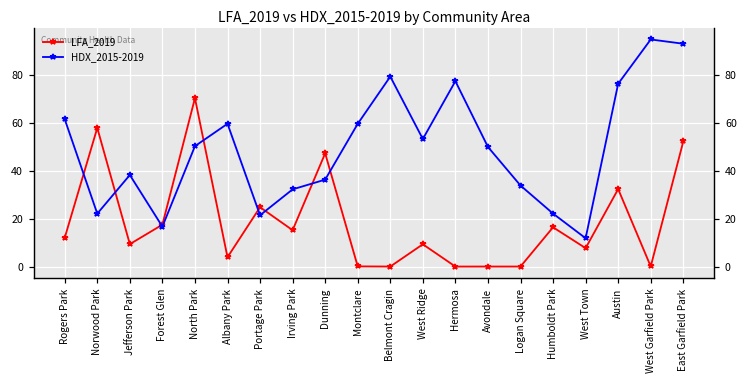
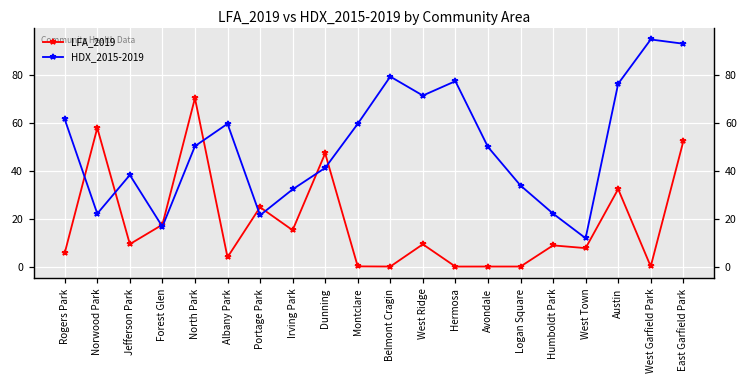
LFA_2019, Rogers Park: 12 -> 6
HDX_2015-2019, Dunning: 36 -> 41
HDX_2015-2019, West Ridge: 53 -> 72
LFA_2019, Humboldt Park: 16 -> 9
